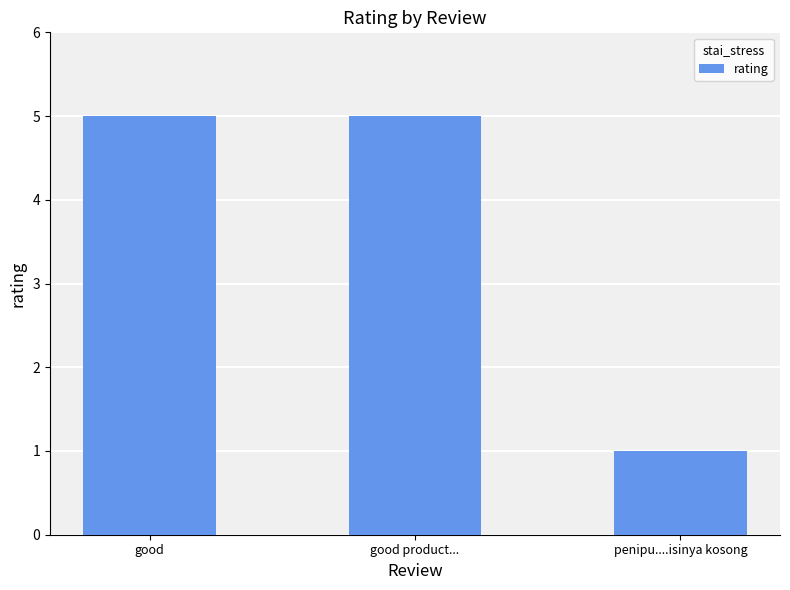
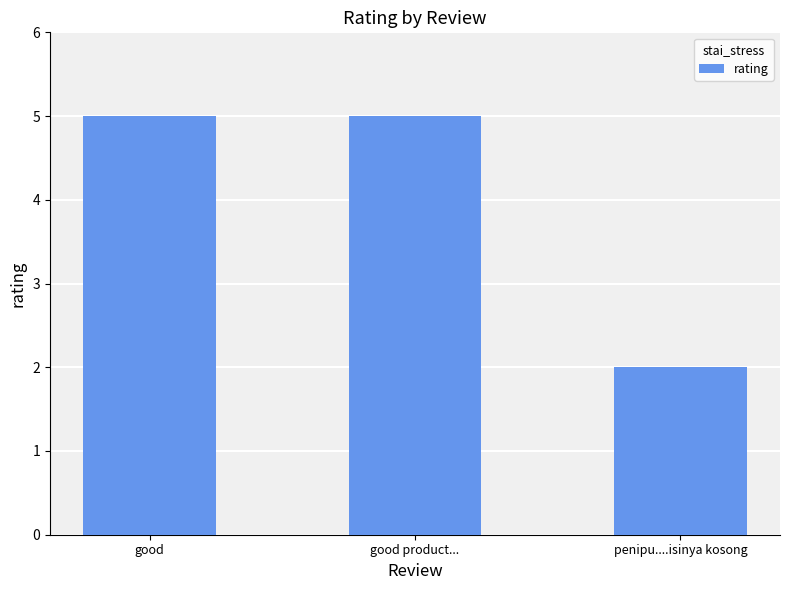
penipu....isinya kosong: 1 -> 2
